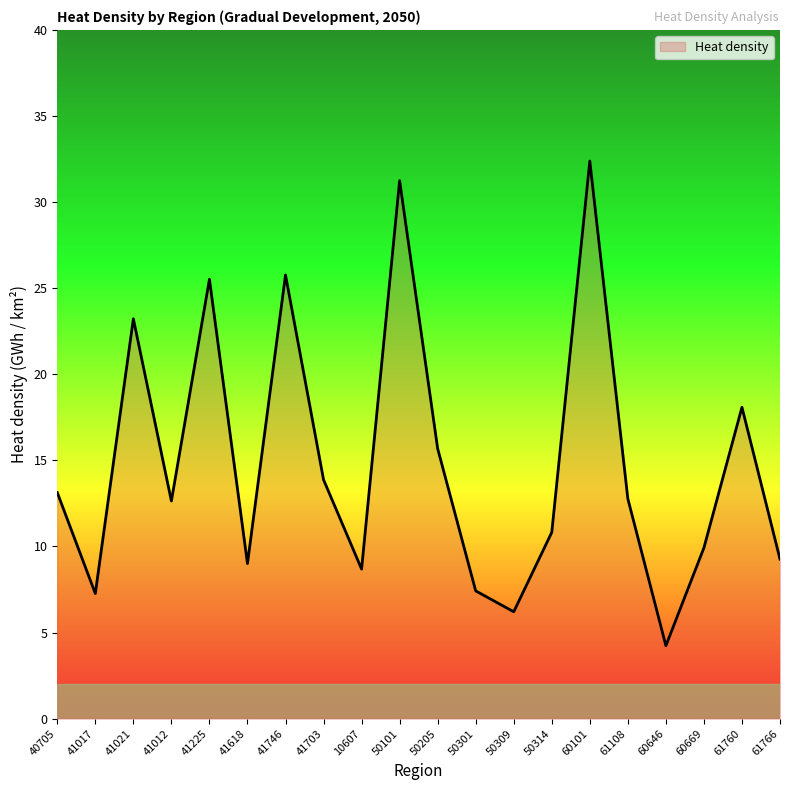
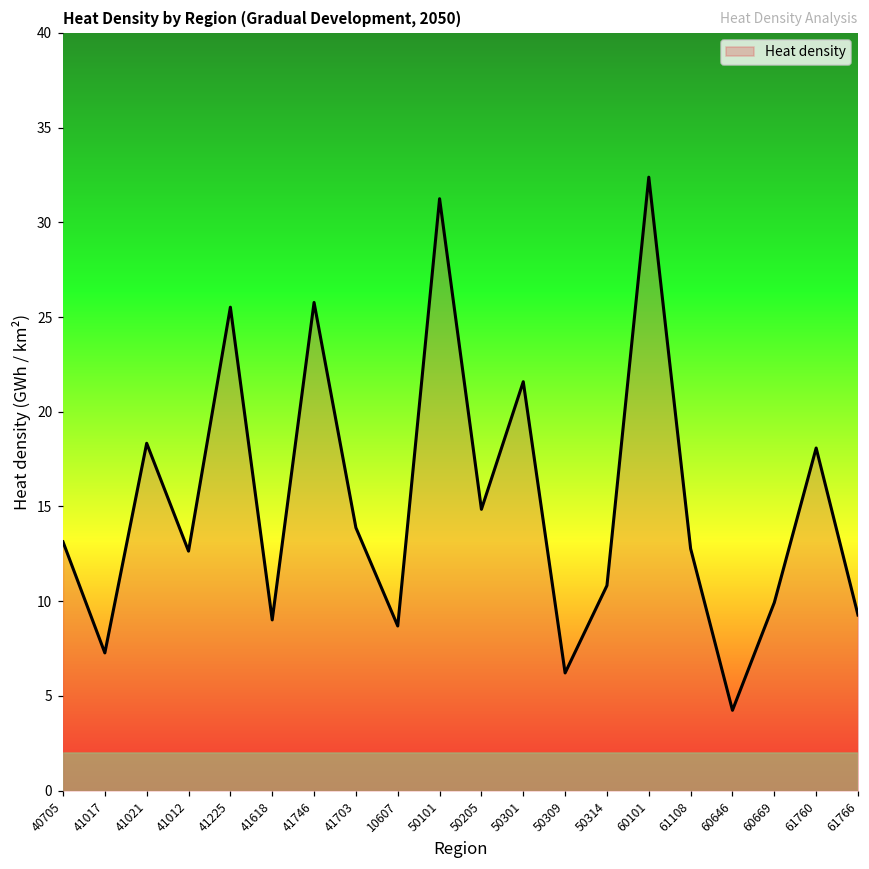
41021: 23.2 -> 18.3
50205: 15.7 -> 14.8
50301: 7.4 -> 21.6
